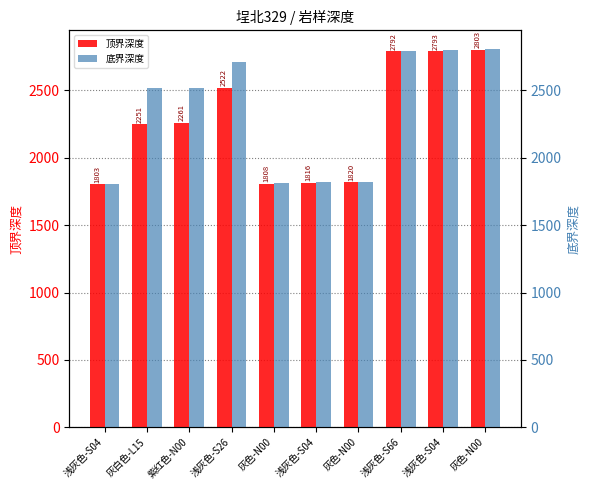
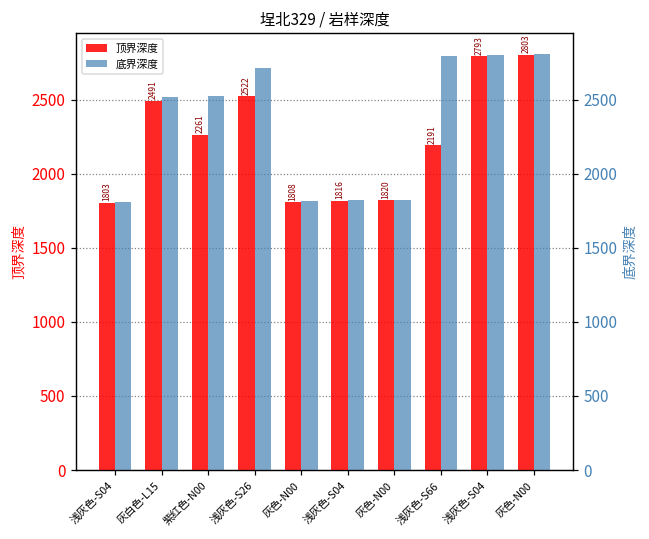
顶界深度, 灰白色-L15: 2251 -> 2491
顶界深度, 浅灰色-S66: 2792 -> 2191
